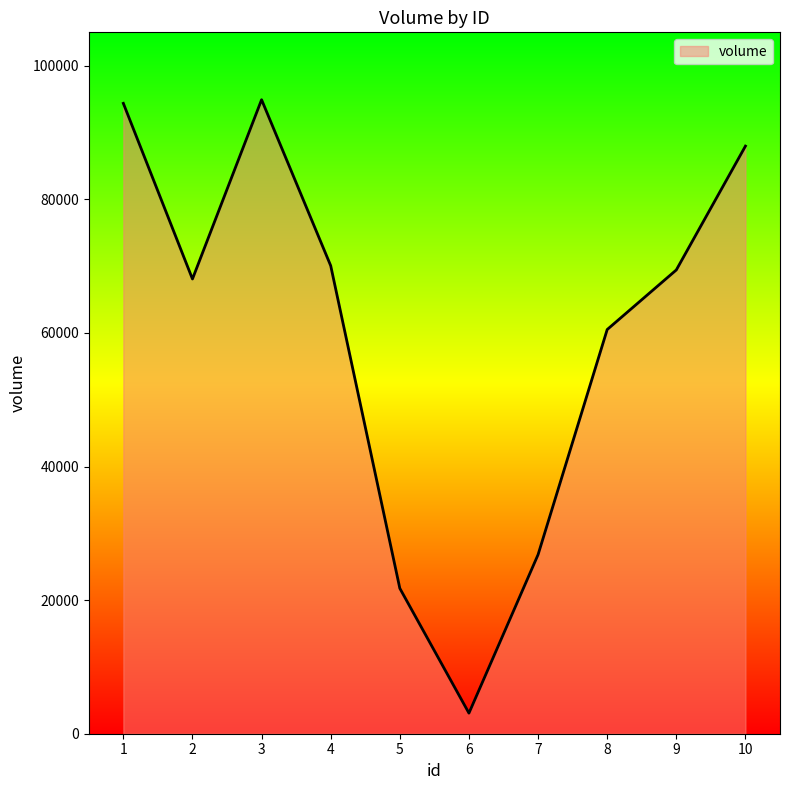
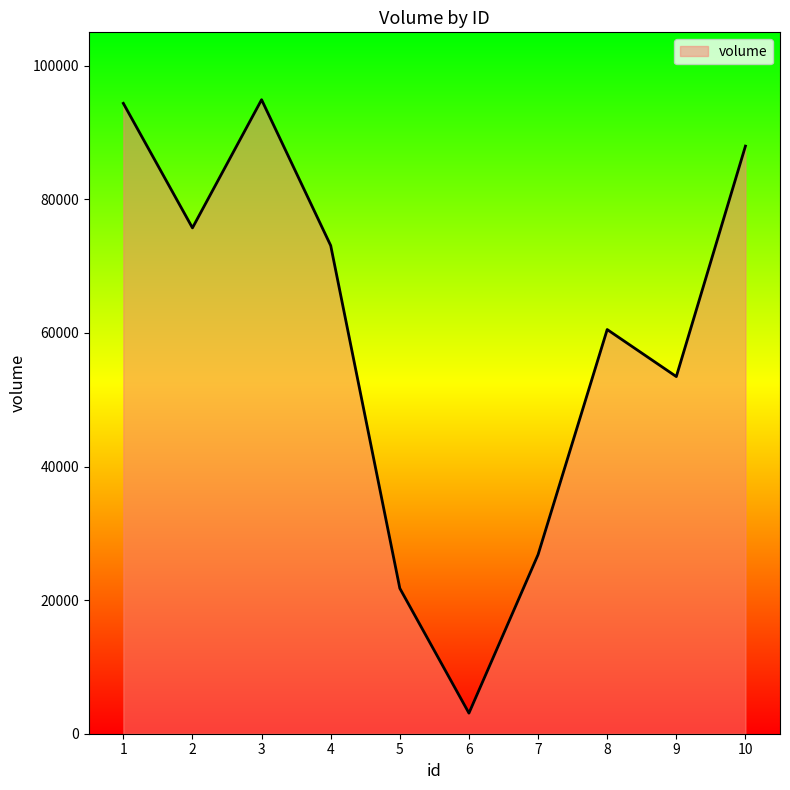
2: 68000 -> 76000
4: 70000 -> 73000
9: 69000 -> 53000
